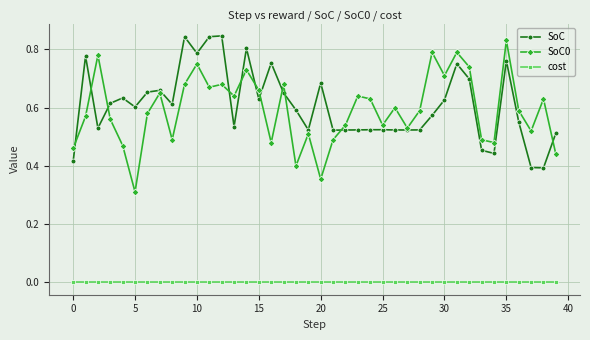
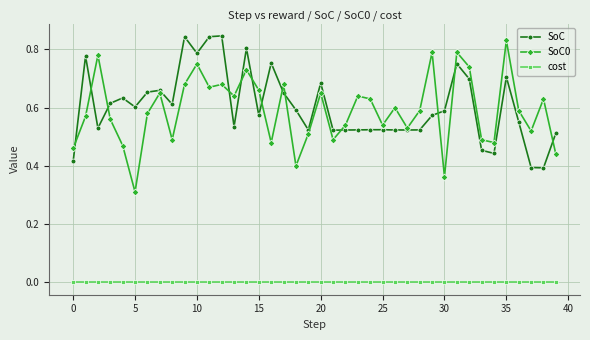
SoC, 15: 0.63 -> 0.57
SoC0, 20: 0.35 -> 0.65
SoC, 30: 0.63 -> 0.59
SoC0, 30: 0.71 -> 0.36
SoC, 35: 0.76 -> 0.71
